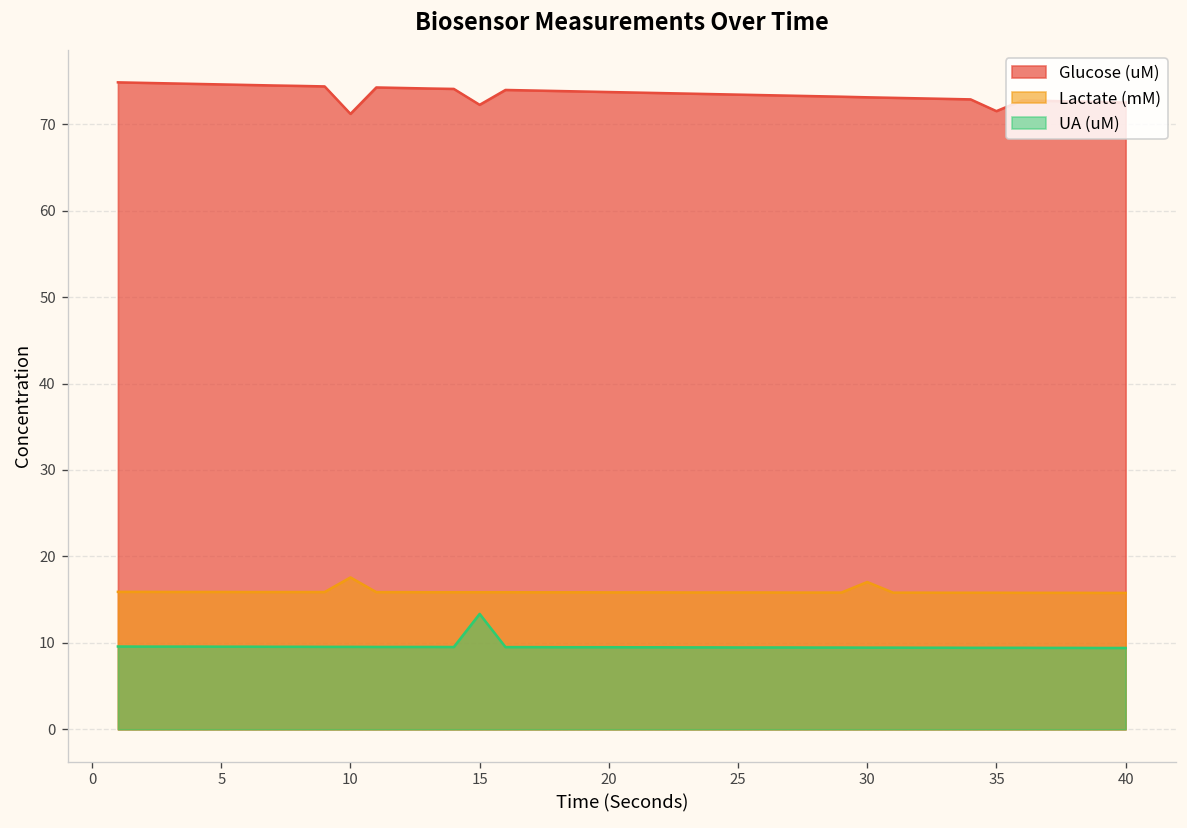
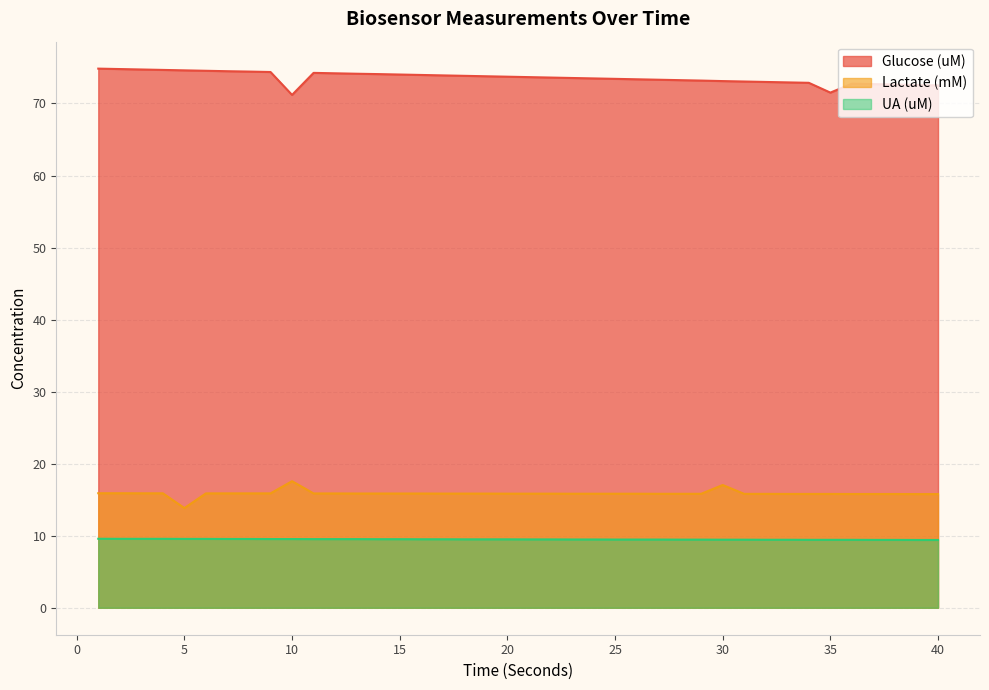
Lactate (mM), 5: 16 -> 14
Glucose (uM), 15: 72 -> 74
UA (uM), 15: 13 -> 10
